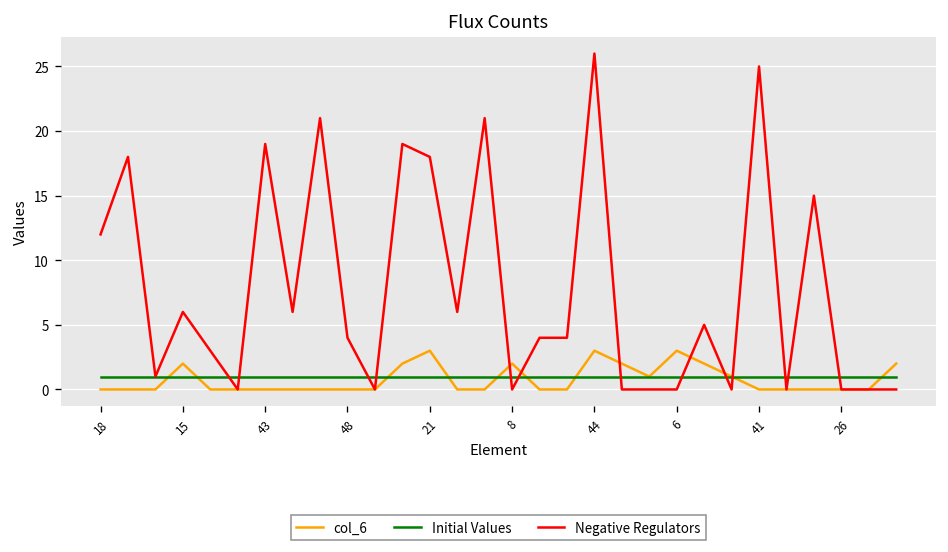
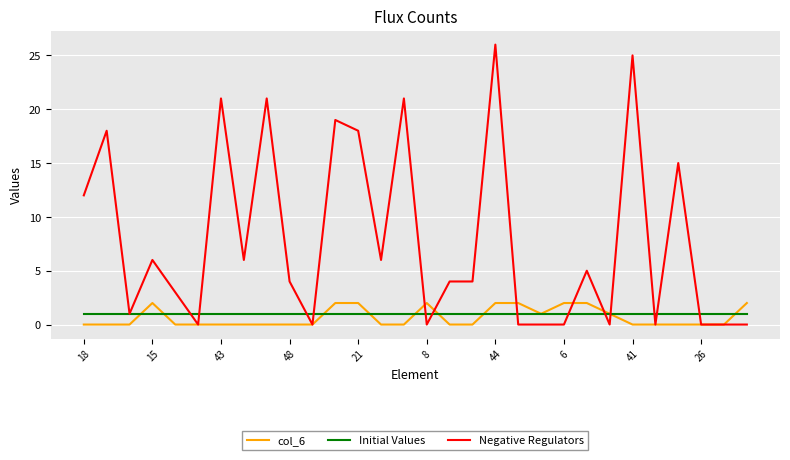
Negative Regulators, 43: 19 -> 21
col_6, 21: 3 -> 2
col_6, 44: 3 -> 2
col_6, 6: 3 -> 2
